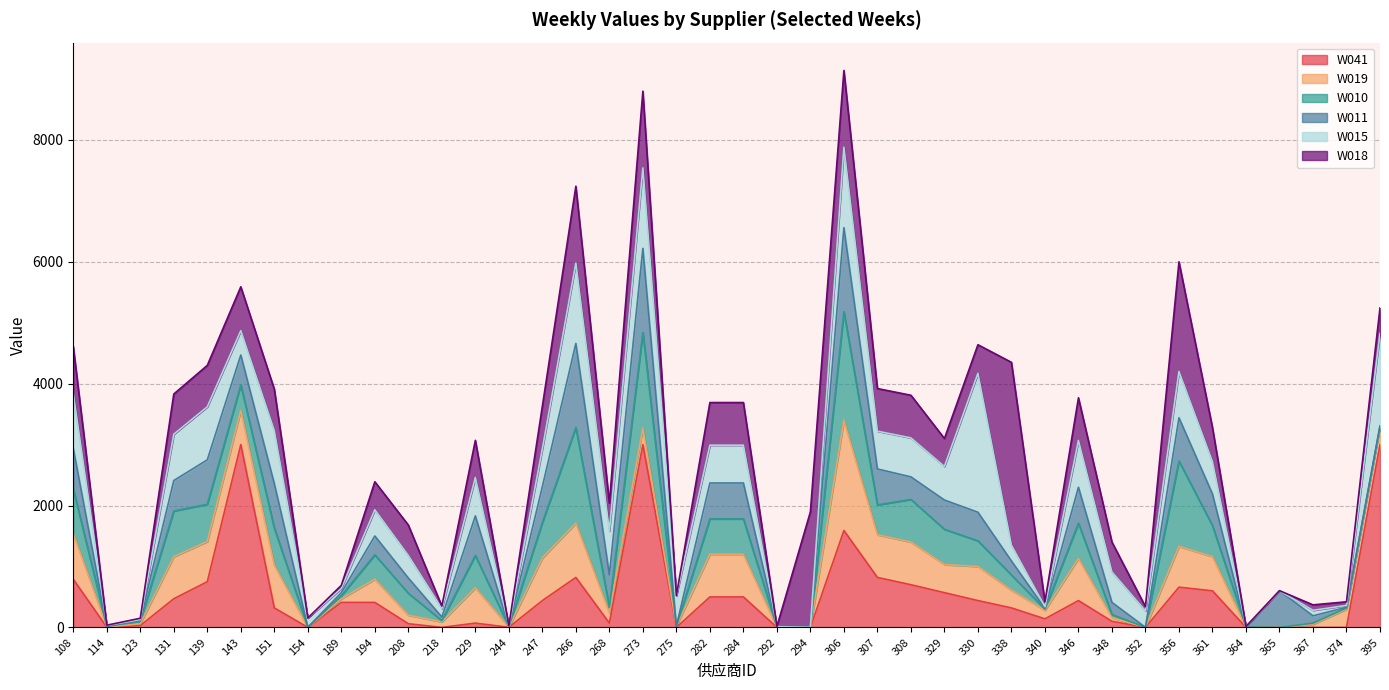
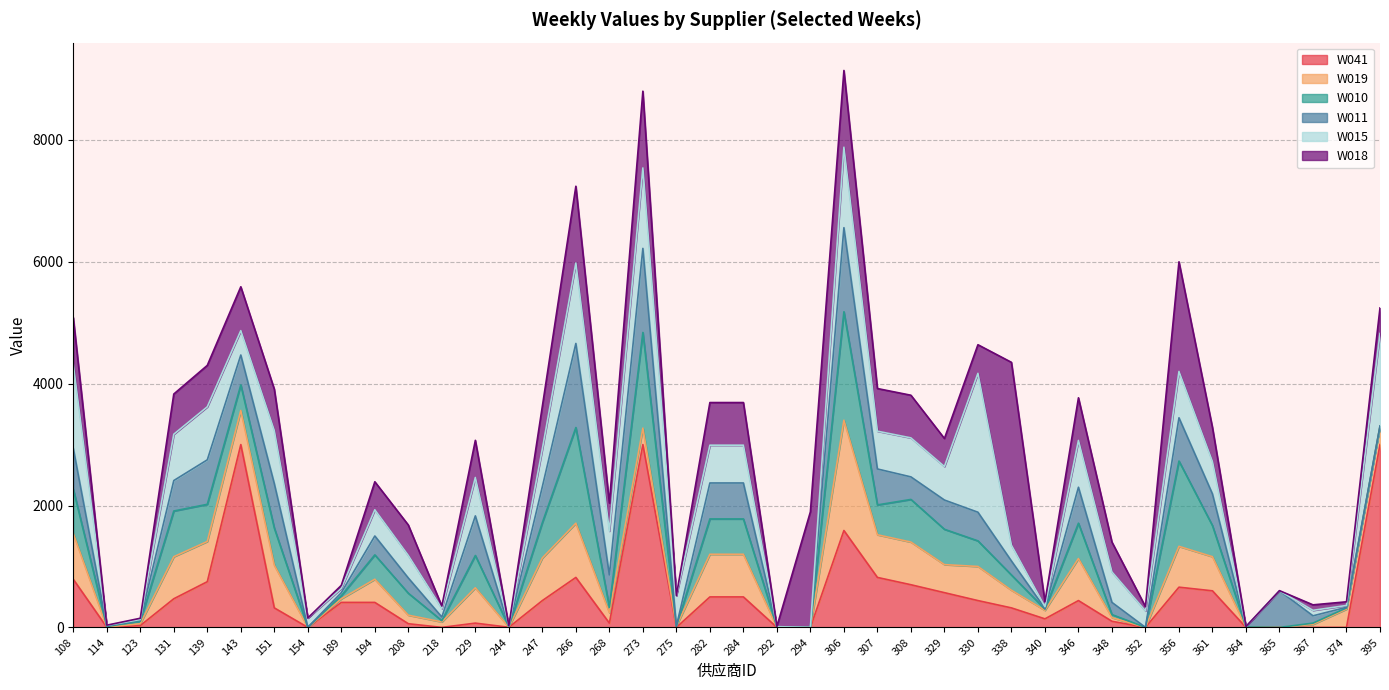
W015, 108: 900 -> 1400
